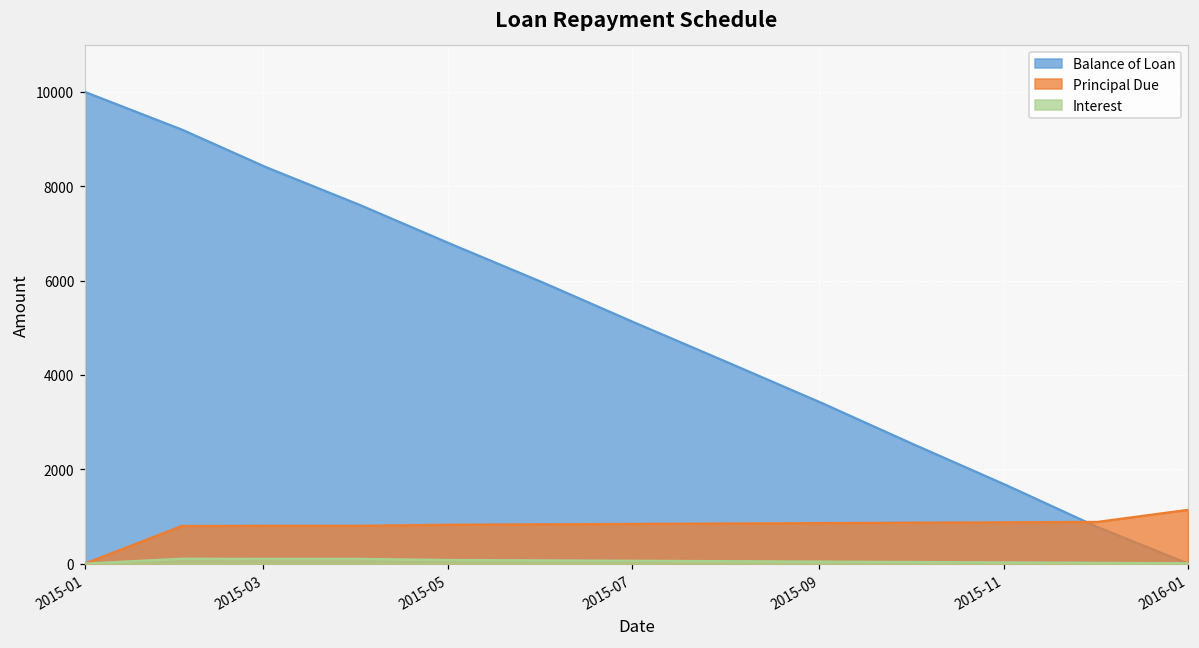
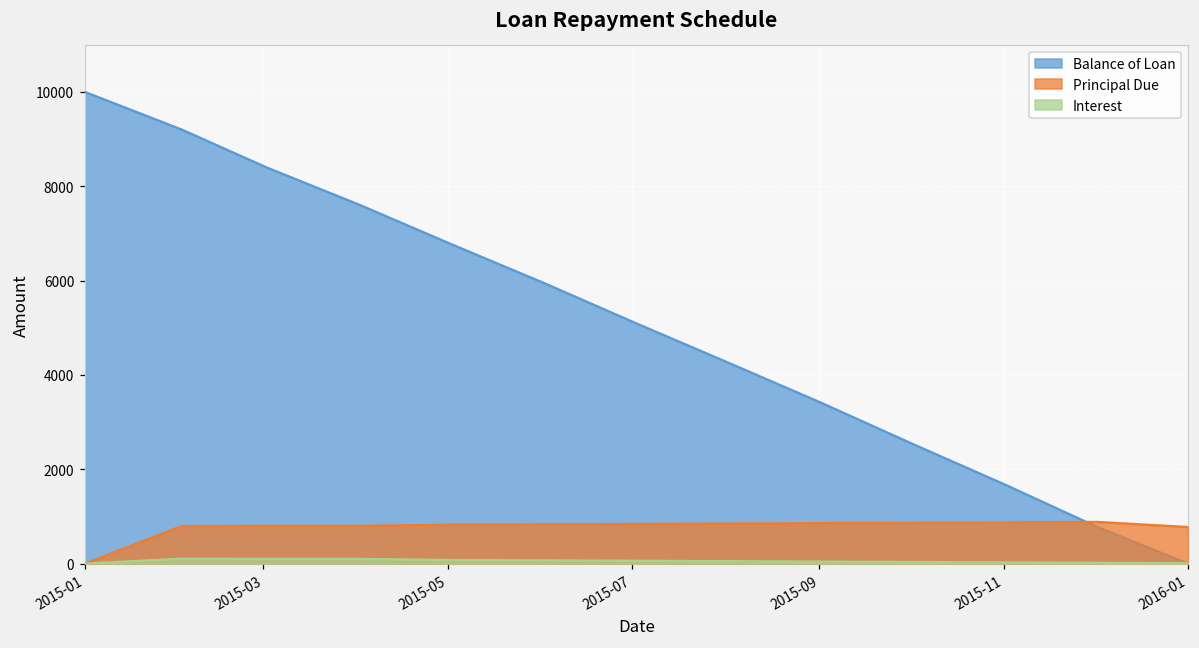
Principal Due, 2016-01: 1100 -> 800
